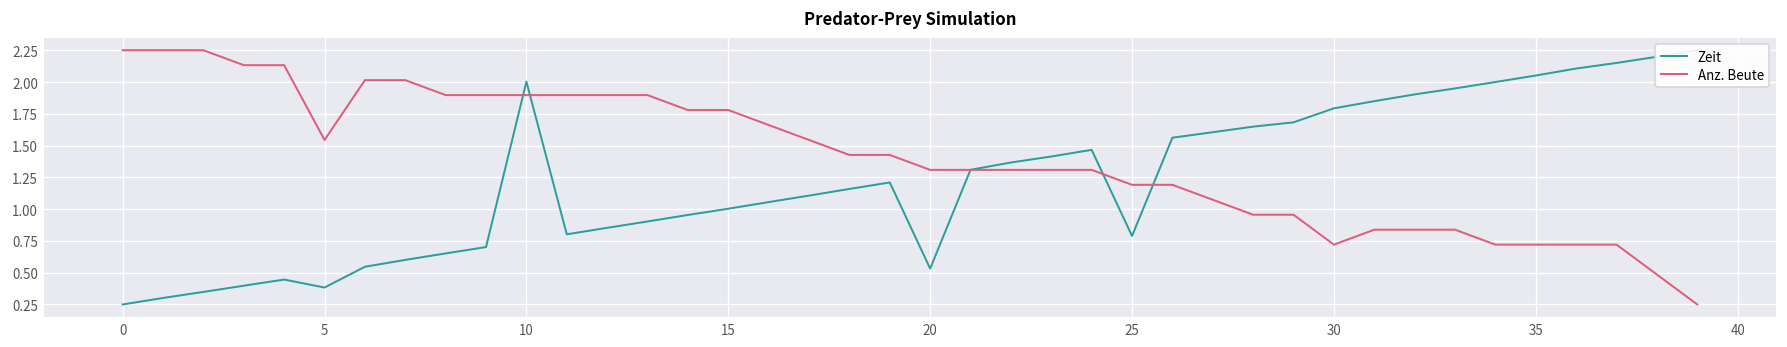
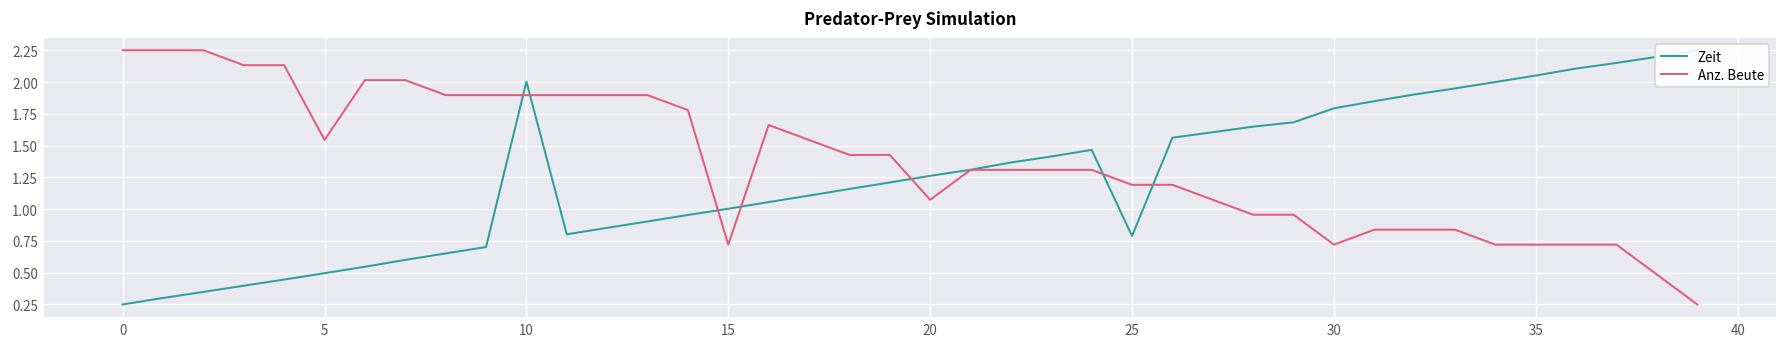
Zeit, 5: 0.38 -> 0.50
Anz. Beute, 15: 1.78 -> 0.72
Zeit, 20: 0.53 -> 1.26
Anz. Beute, 20: 1.31 -> 1.07
